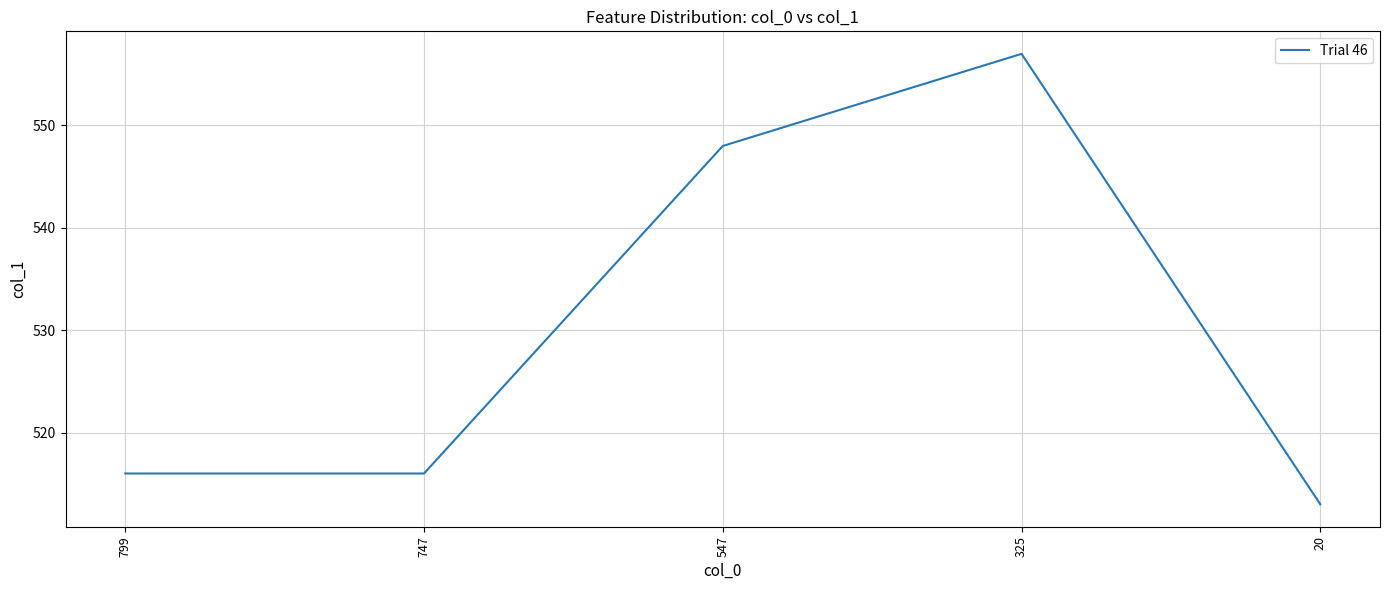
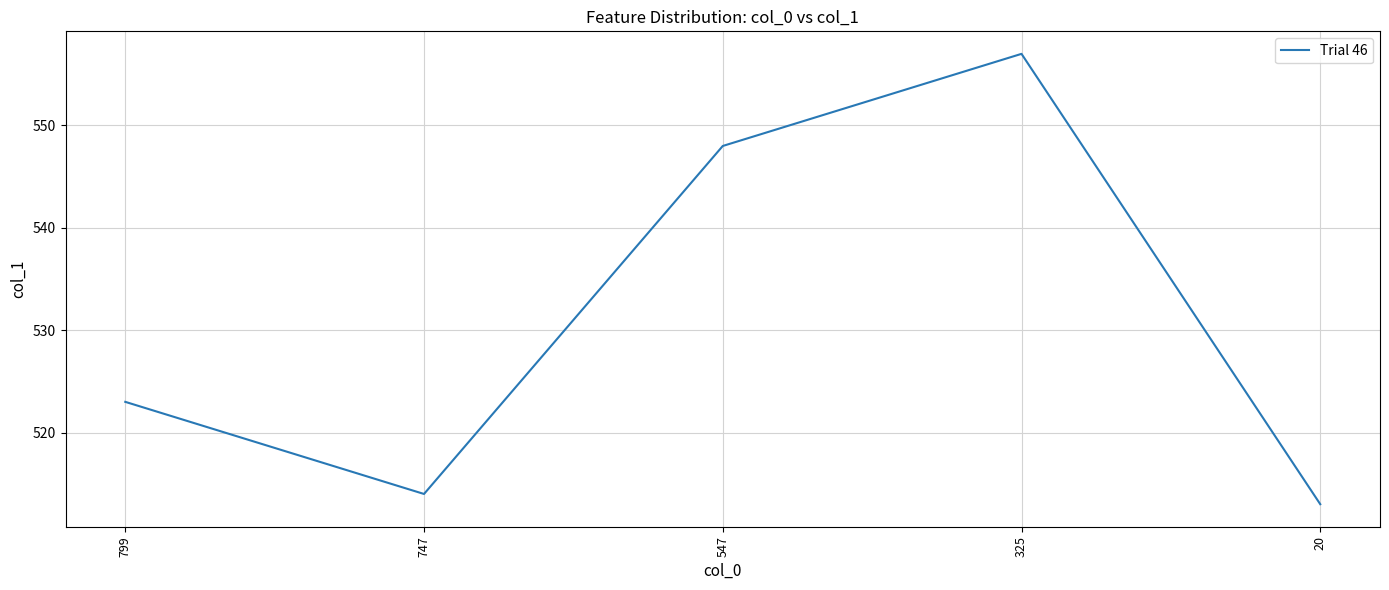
799: 516 -> 523
747: 516 -> 514
